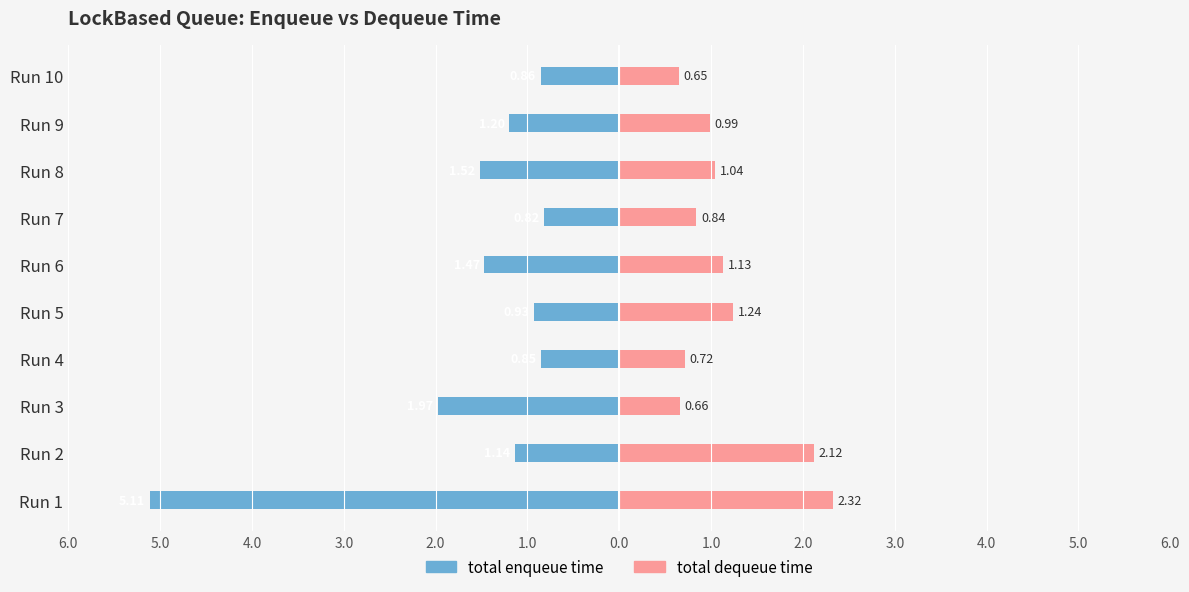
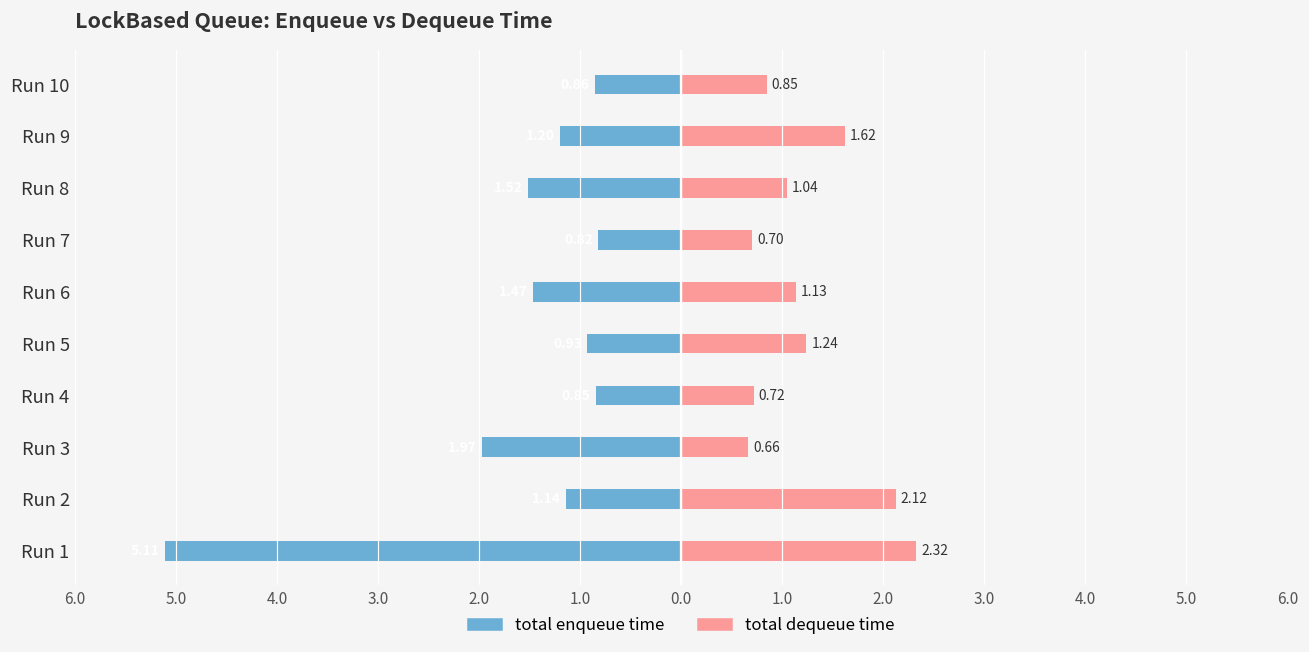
total dequeue time, Run 10: 0.65 -> 0.85
total dequeue time, Run 9: 0.99 -> 1.62
total dequeue time, Run 7: 0.84 -> 0.70
